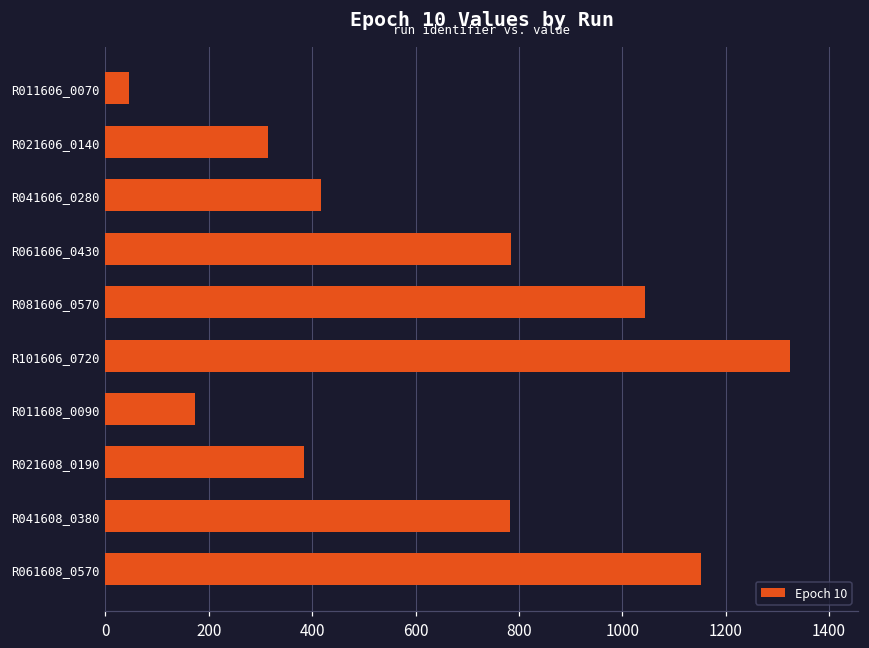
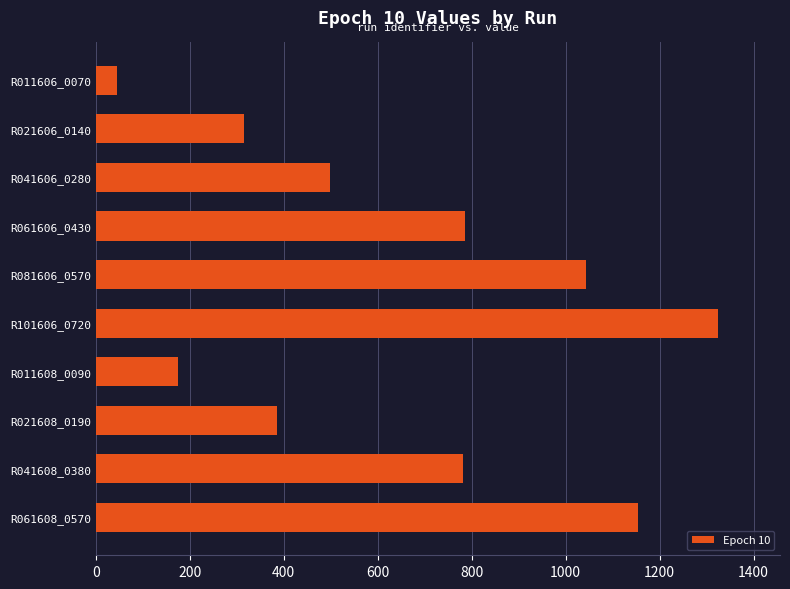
R041606_0280: 420 -> 500
